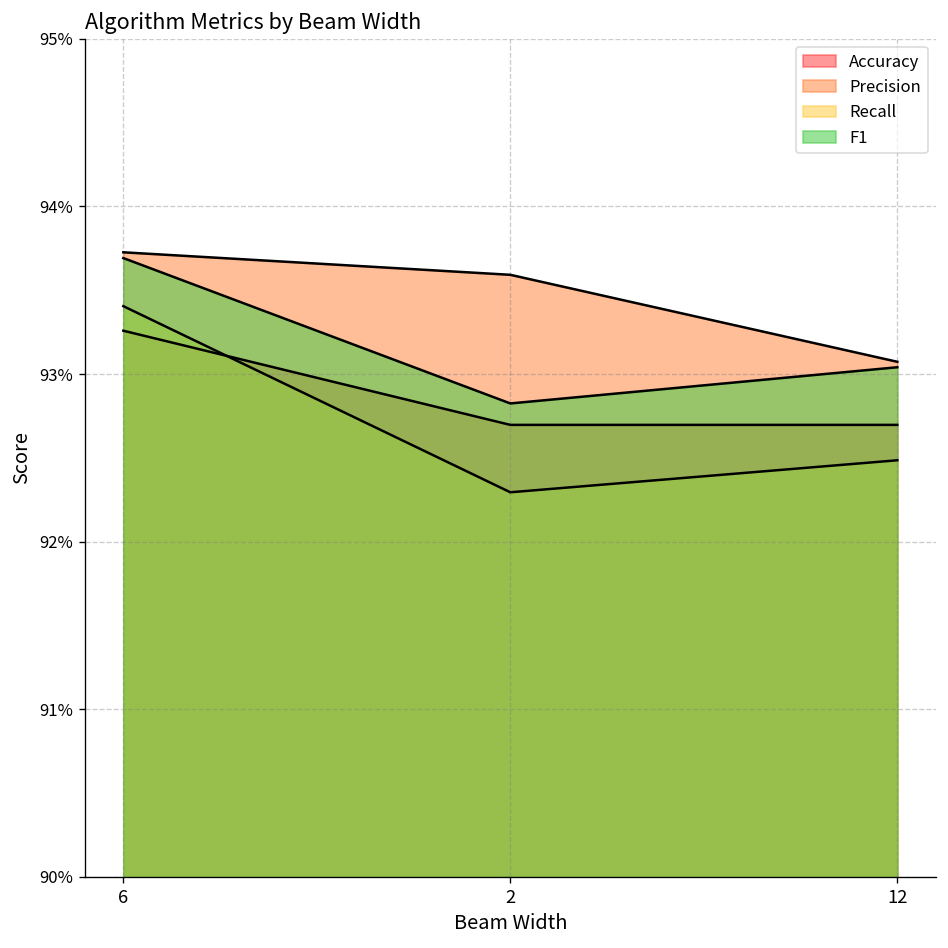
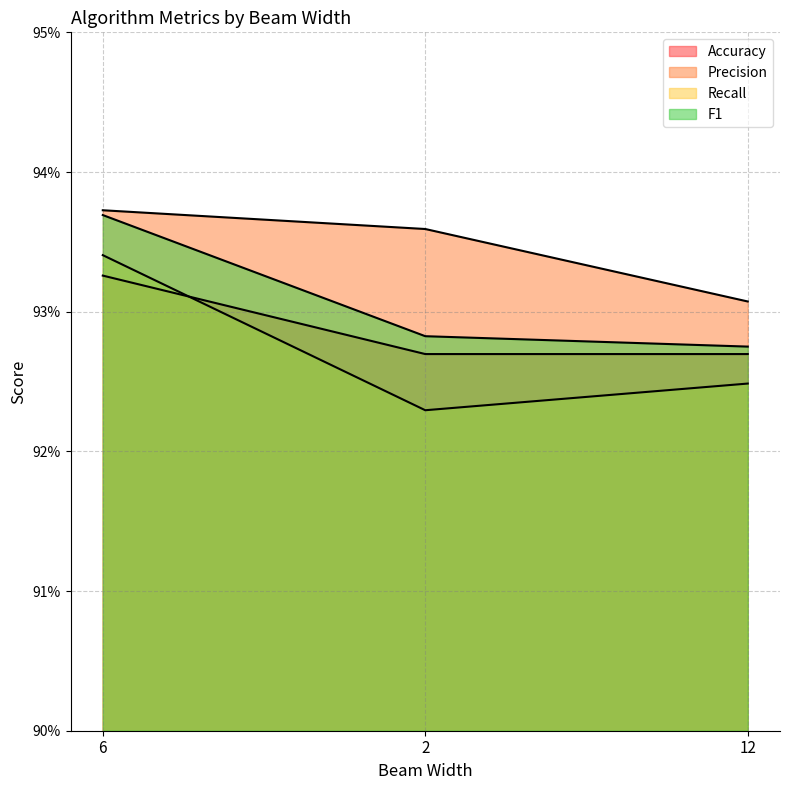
F1, 12: 93.04% -> 92.75%
